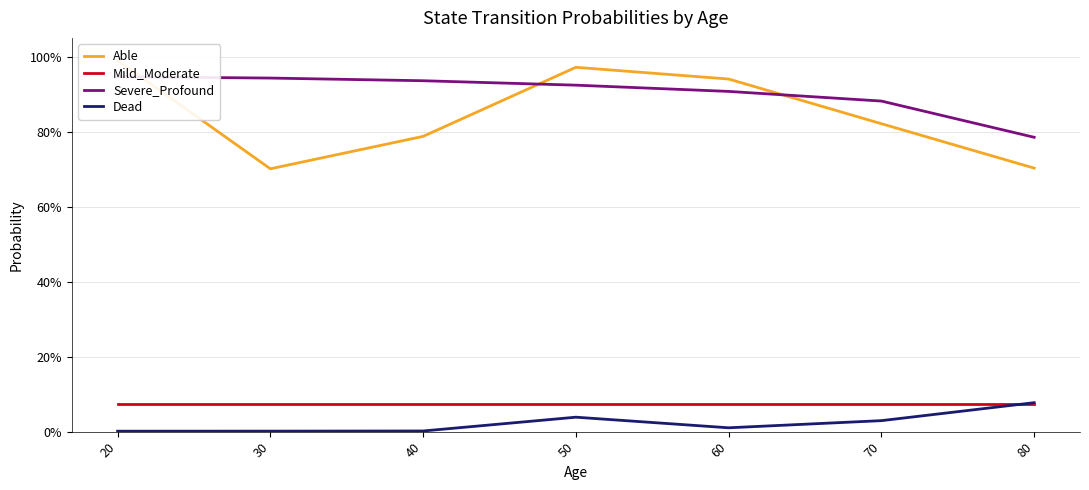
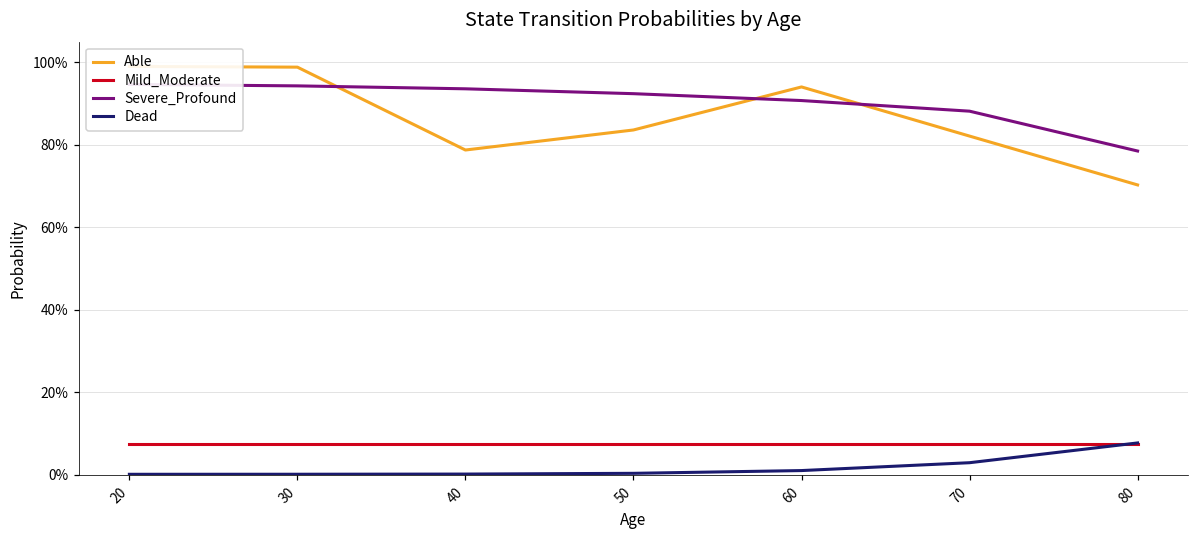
Able, 30: 70% -> 99%
Able, 50: 97% -> 84%
Dead, 50: 4% -> 0%
